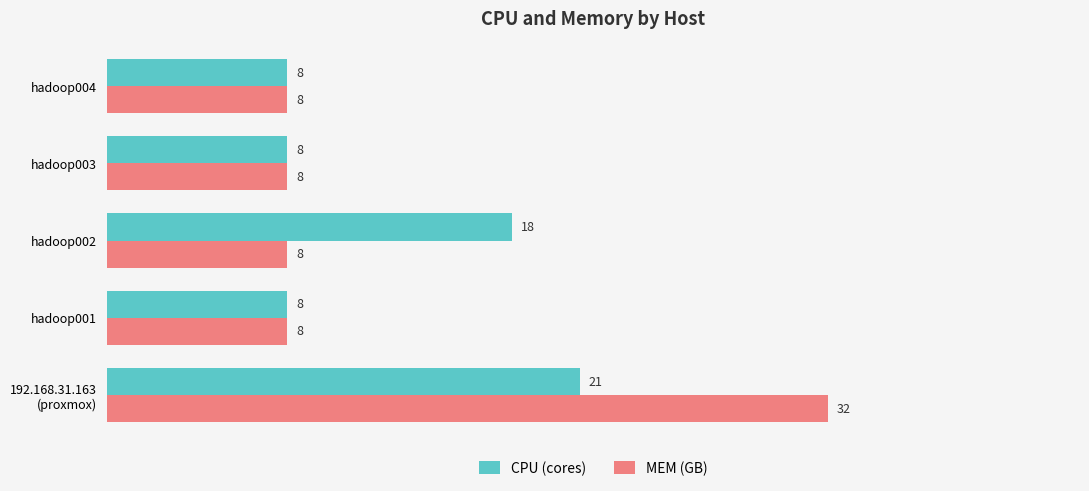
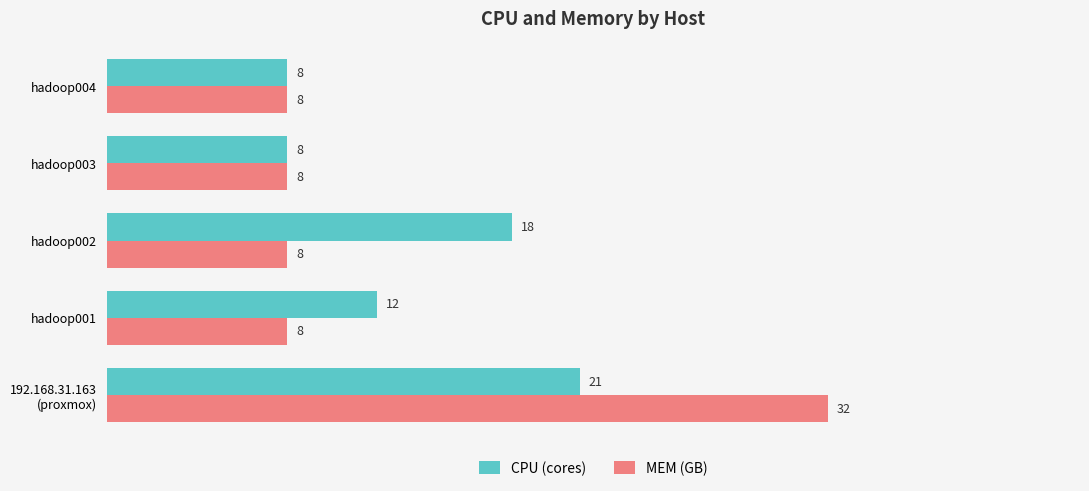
CPU (cores), hadoop001: 8 -> 12
